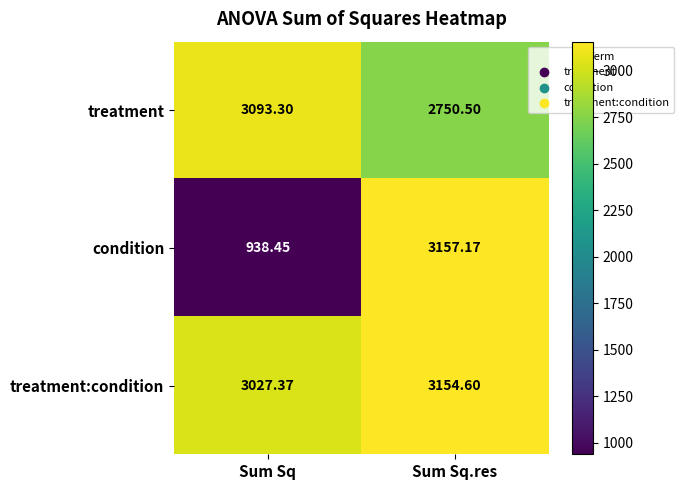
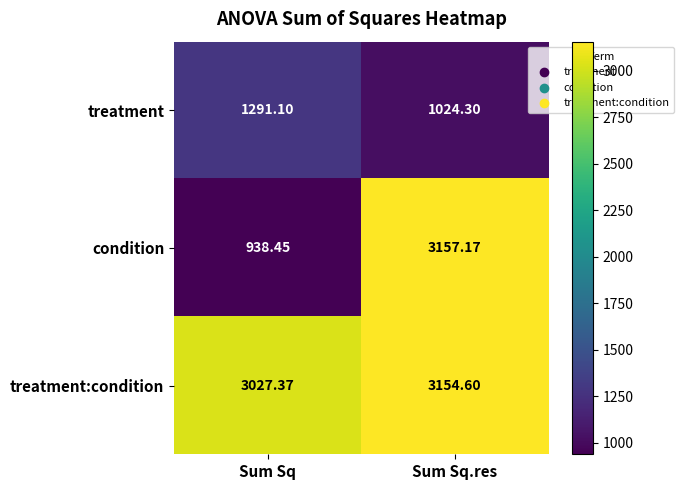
treatment, Sum Sq: 3093.30 -> 1291.10
treatment, Sum Sq.res: 2750.50 -> 1024.30
